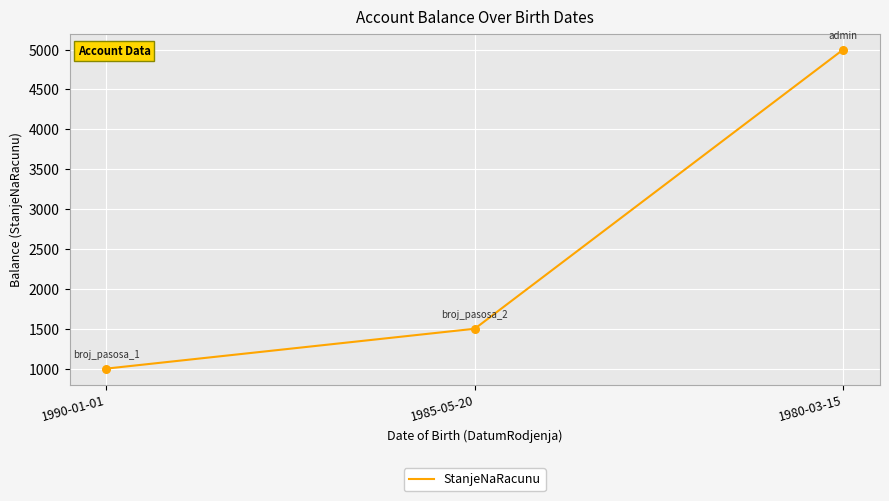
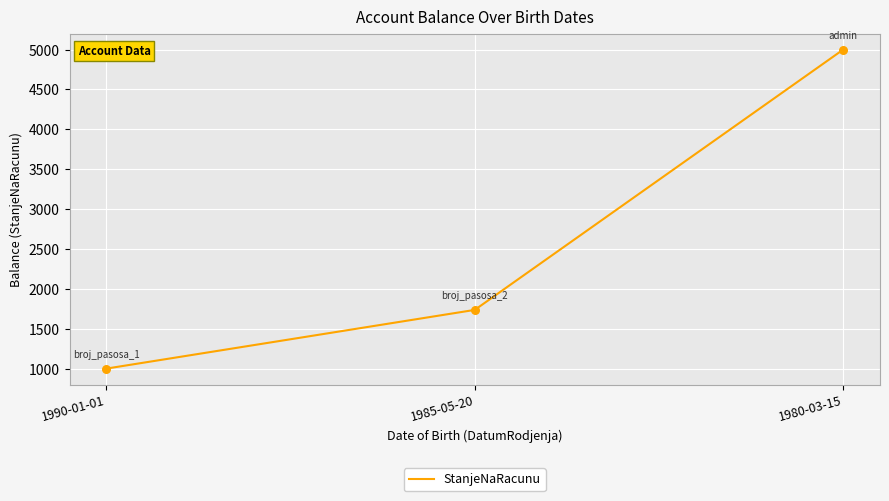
1985-05-20: 1500 -> 1700
